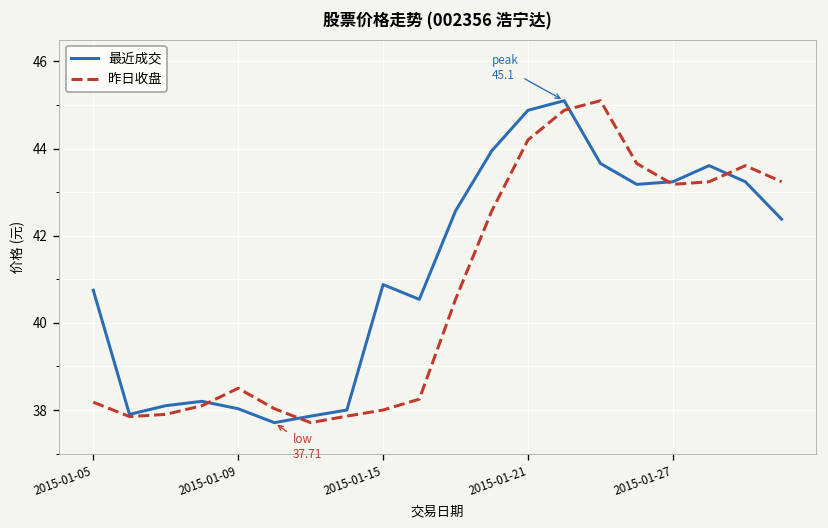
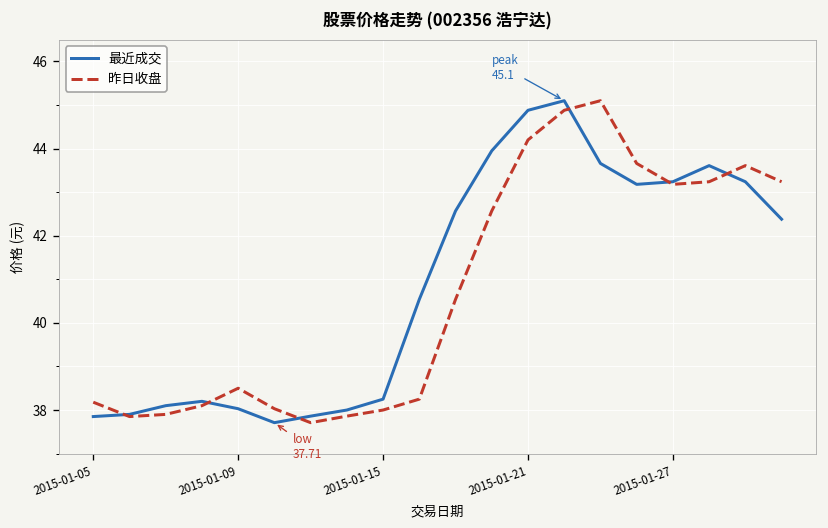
最近成交, 2015-01-05: 40.8 -> 37.9
最近成交, 2015-01-15: 40.9 -> 38.3
